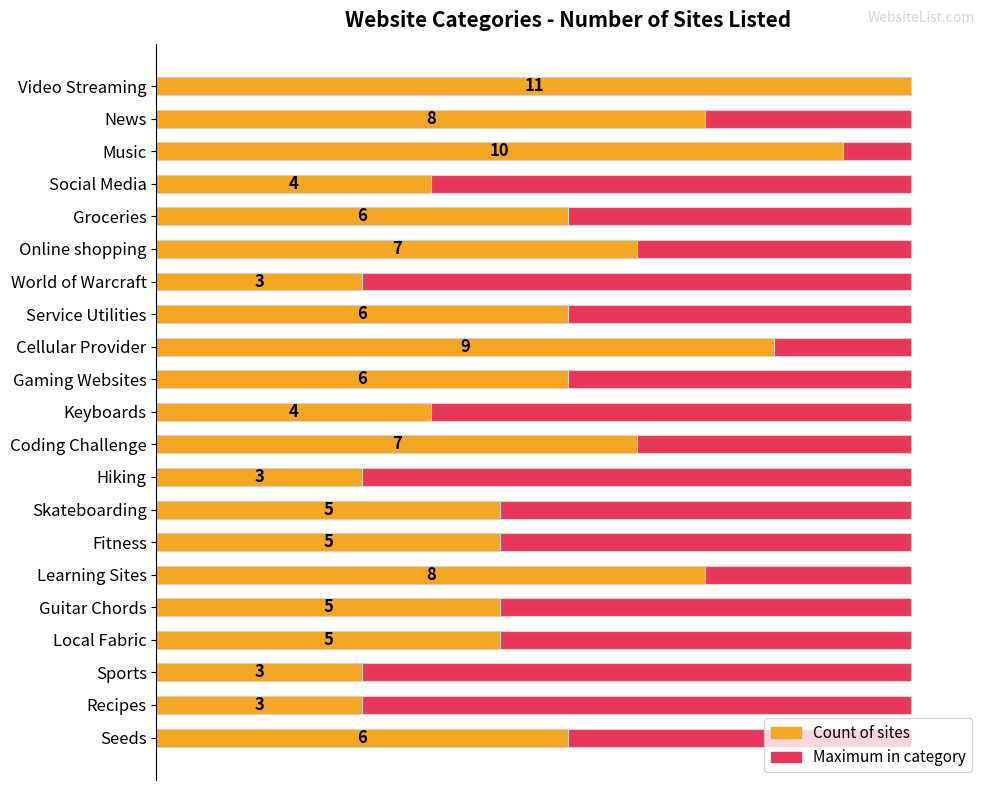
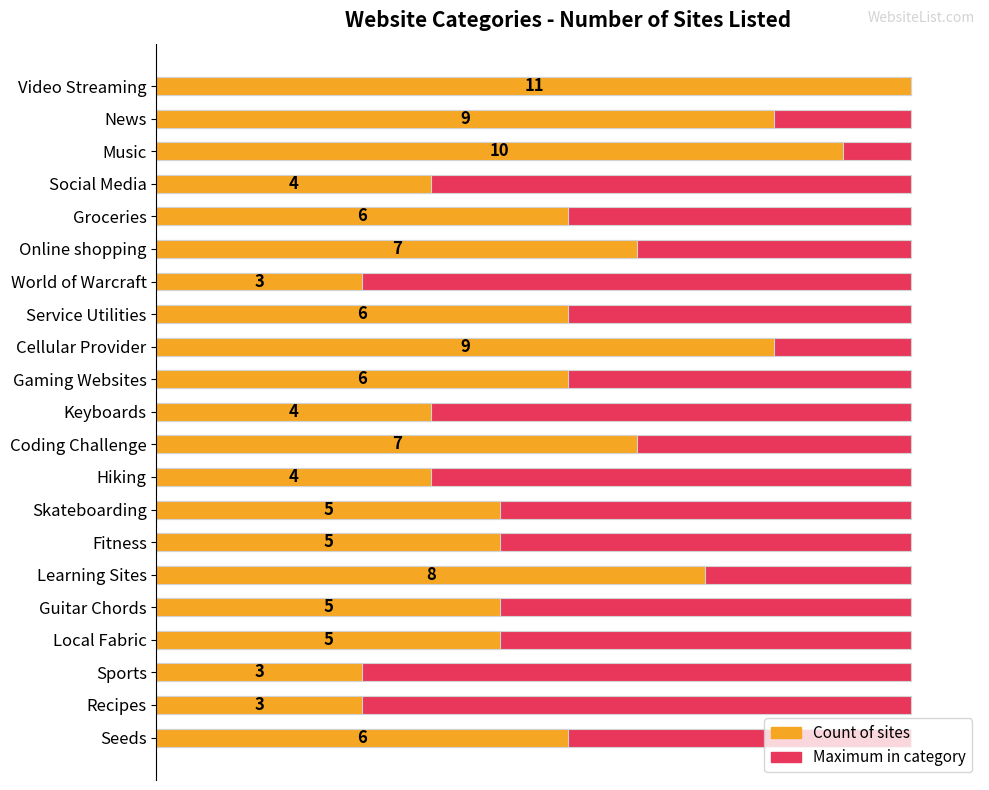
Count of sites, News: 8 -> 9
Count of sites, Hiking: 3 -> 4
